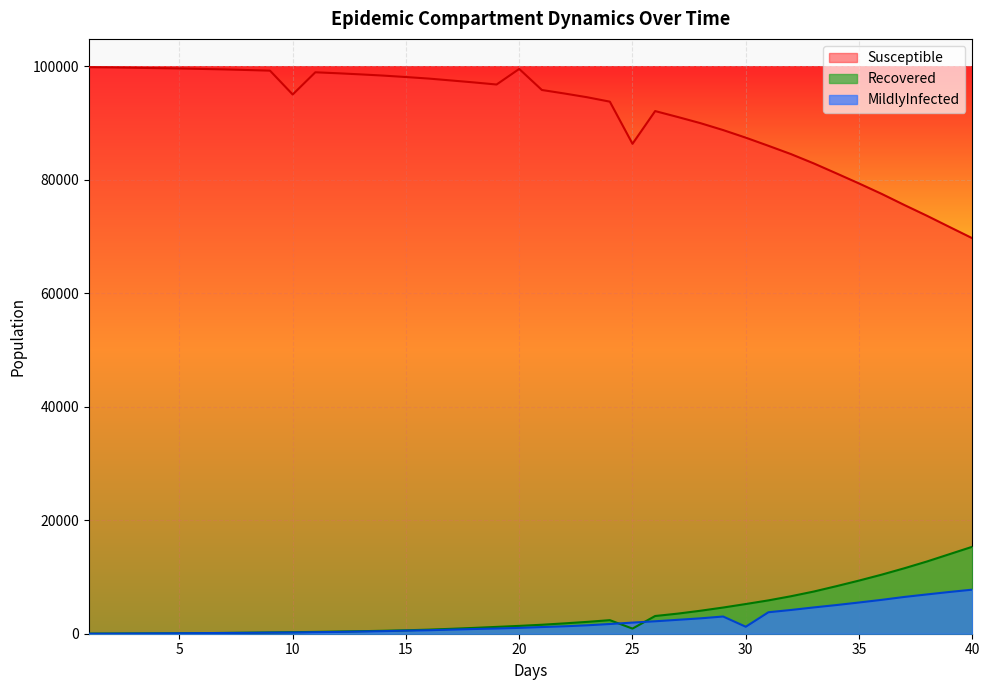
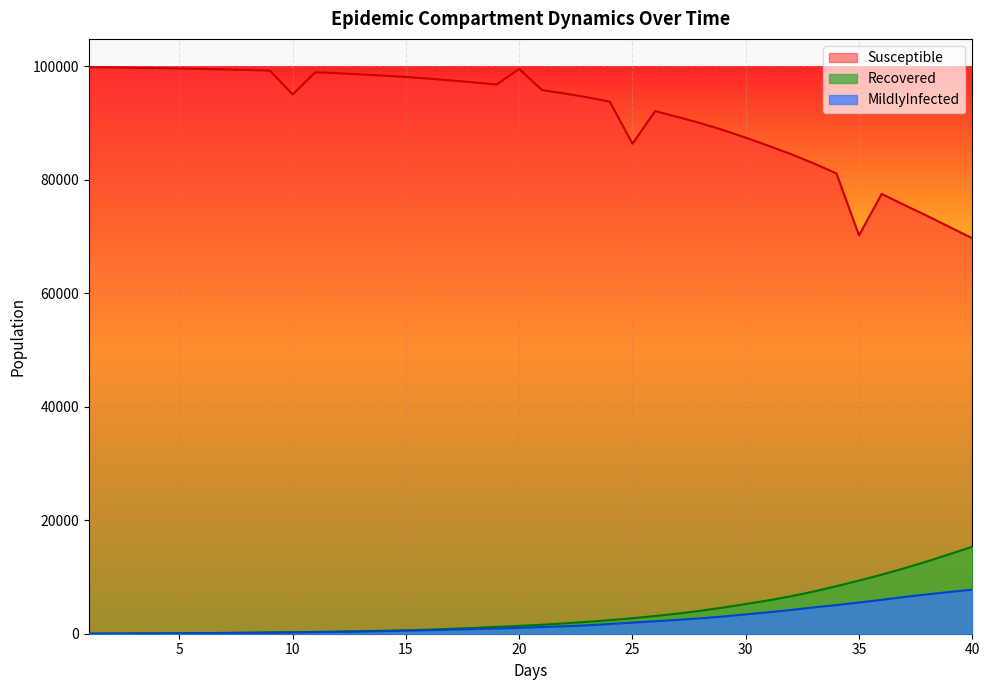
Recovered, 25: 1000 -> 3000
MildlyInfected, 30: 1000 -> 3000
Susceptible, 35: 79000 -> 70000
